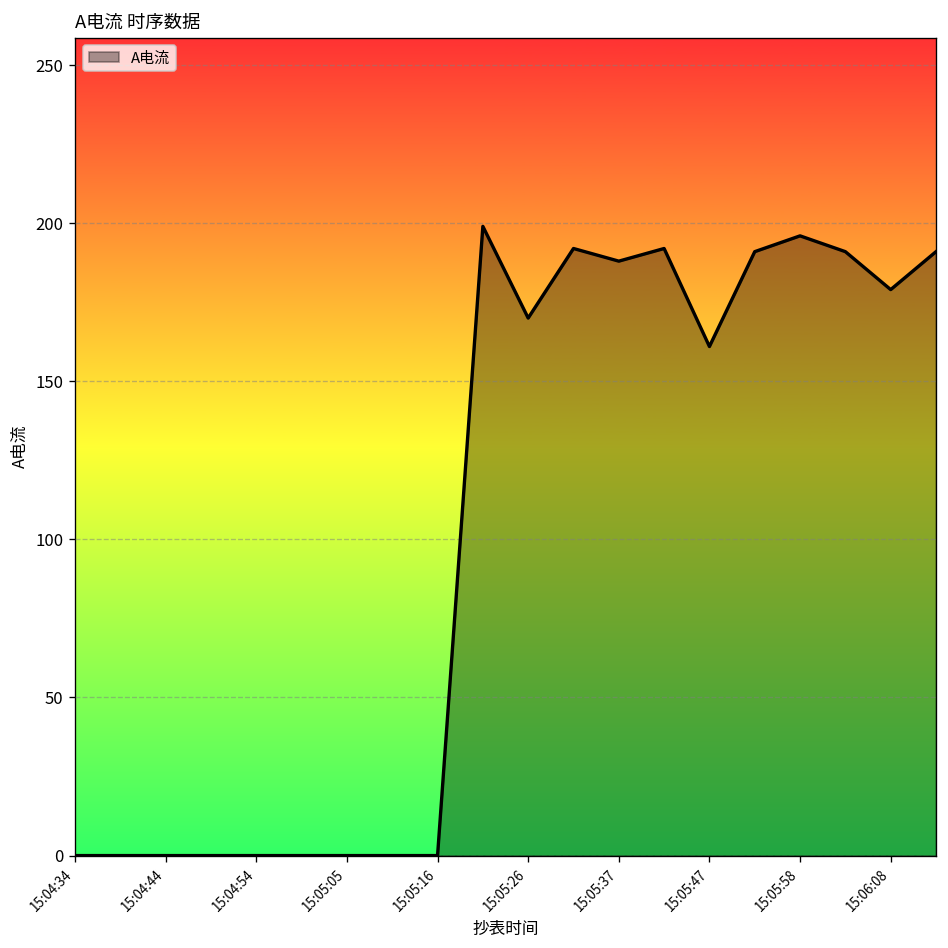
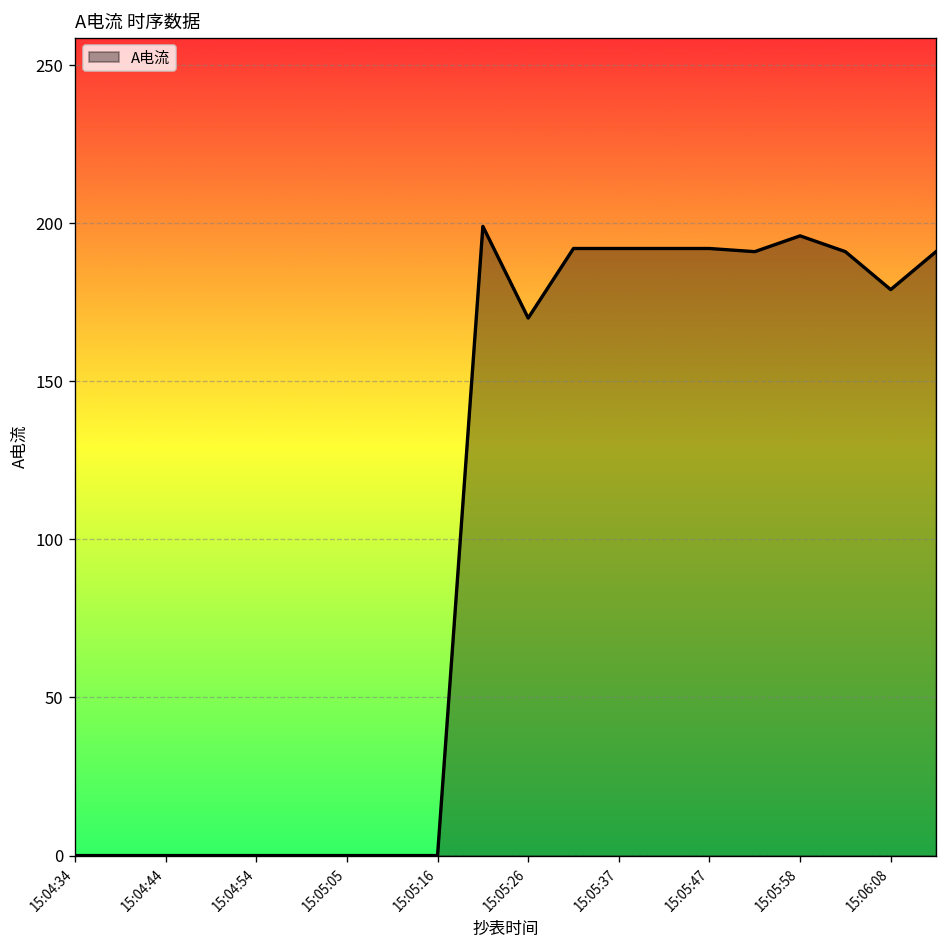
15:05:37: 188 -> 192
15:05:47: 161 -> 192
